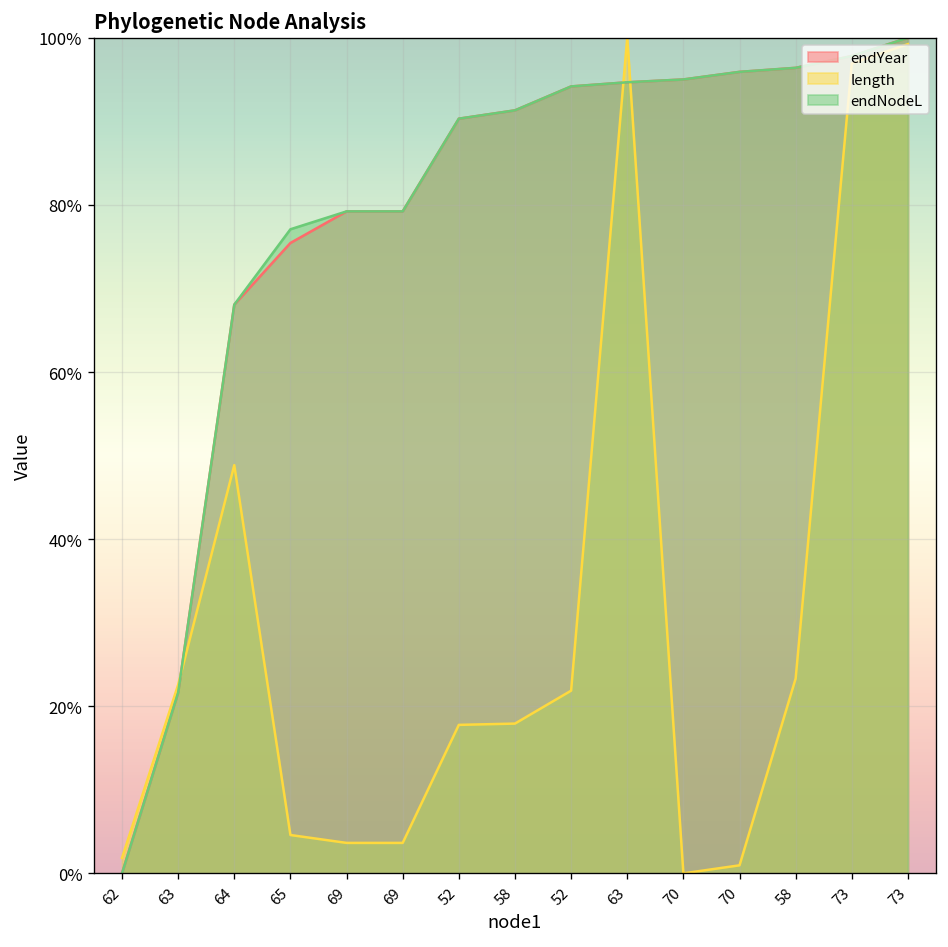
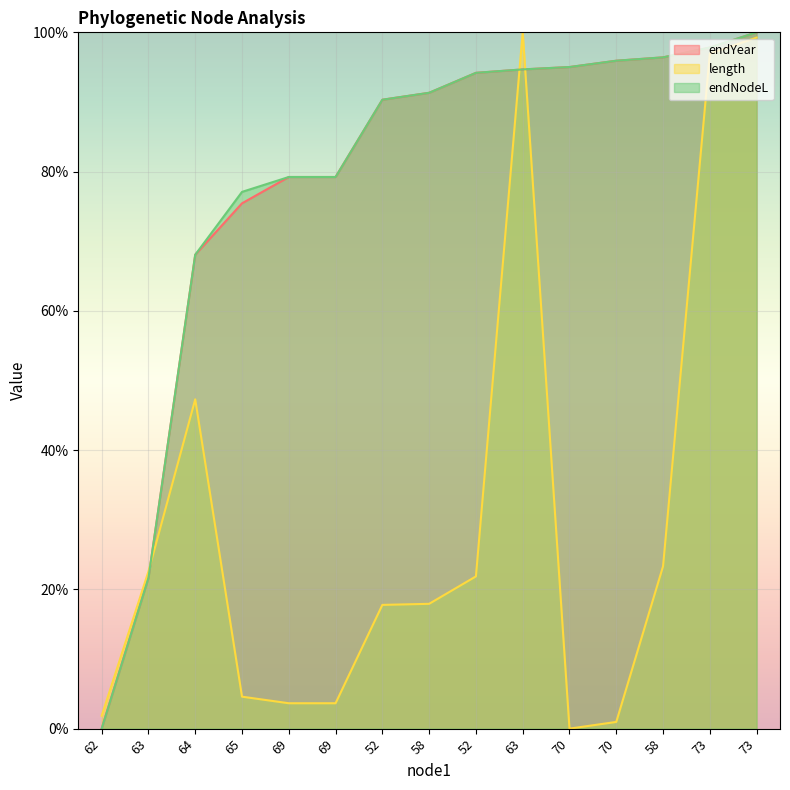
length, 64: 49% -> 47%
